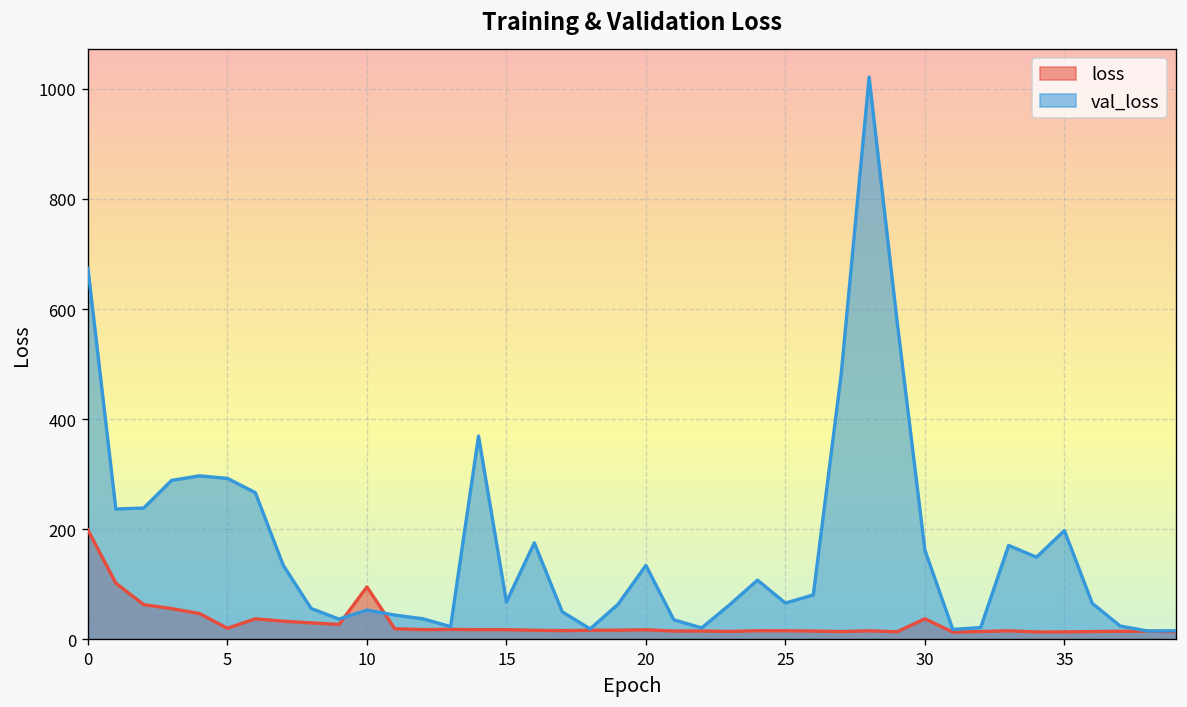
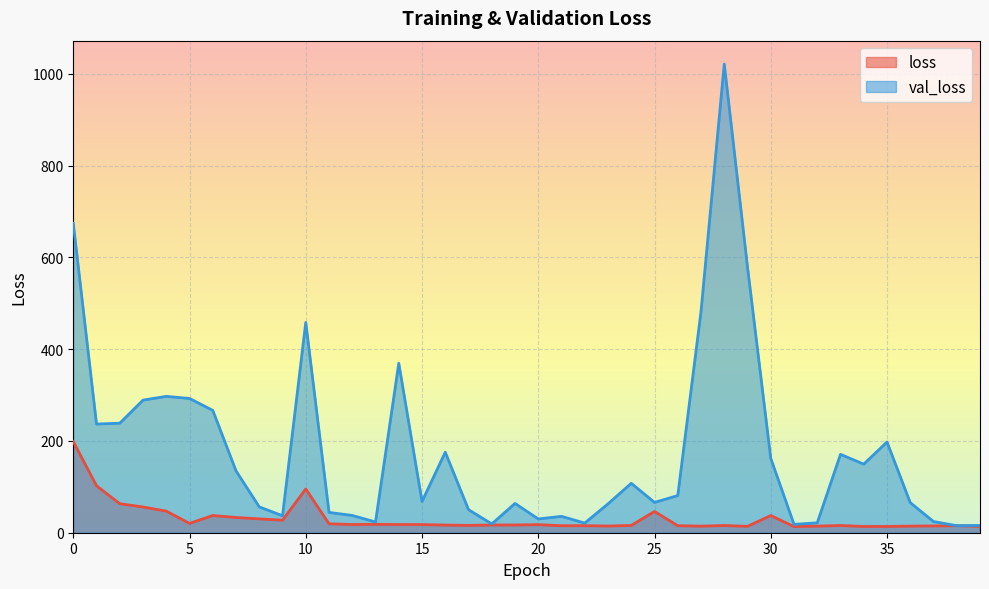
val_loss, 10: 50 -> 460
val_loss, 20: 130 -> 30
loss, 25: 20 -> 50
